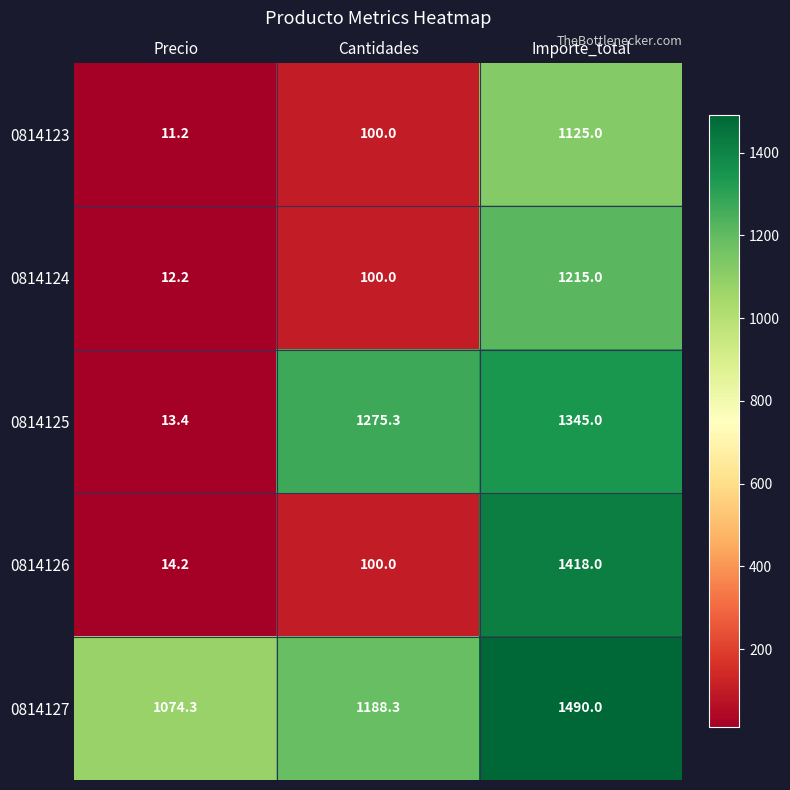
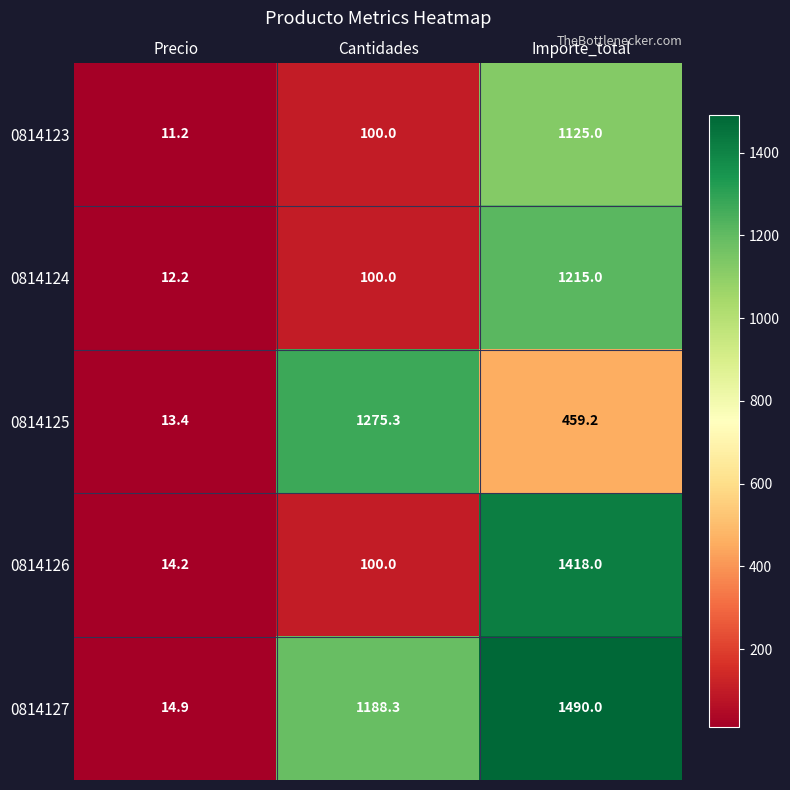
0814125, Importe_total: 1345.0 -> 459.2
0814127, Precio: 1074.3 -> 14.9
